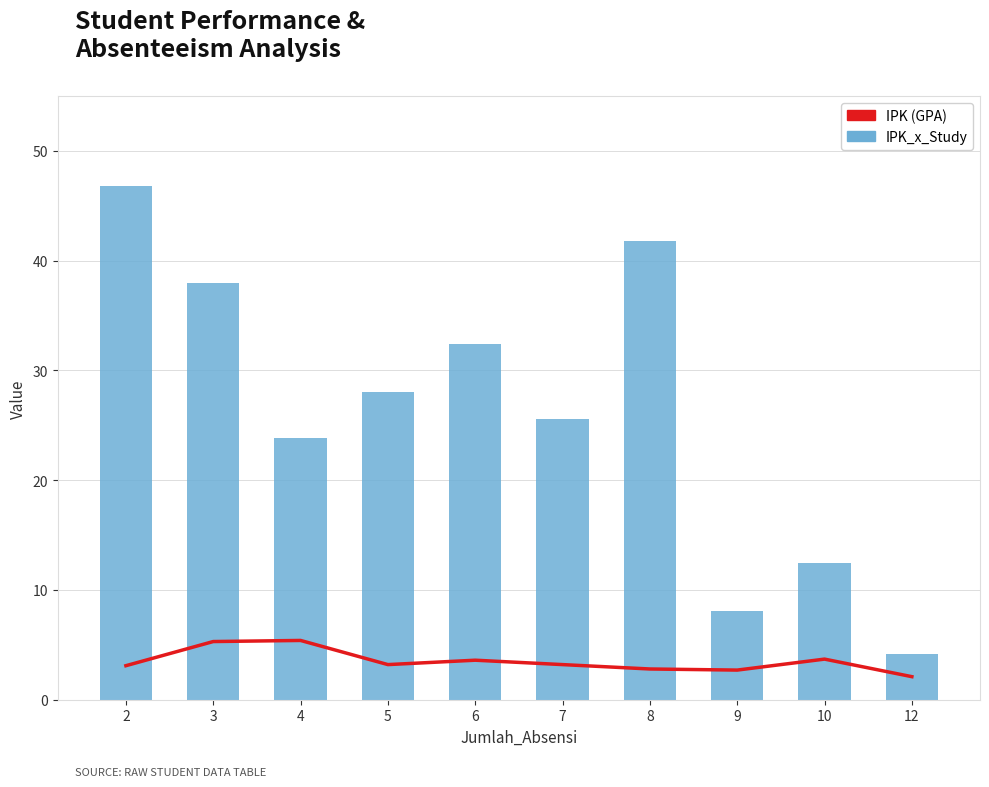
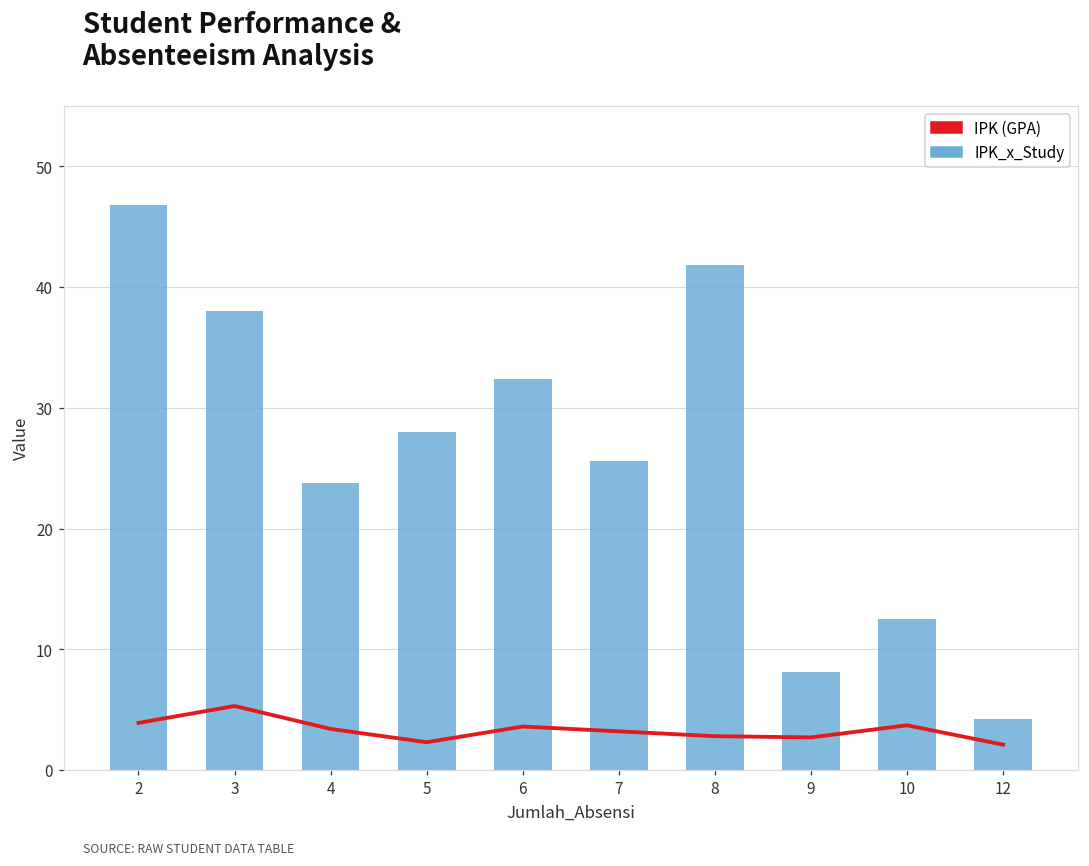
IPK (GPA), 2: 3.1 -> 3.9
IPK (GPA), 4: 5.4 -> 3.4
IPK (GPA), 5: 3.2 -> 2.3
